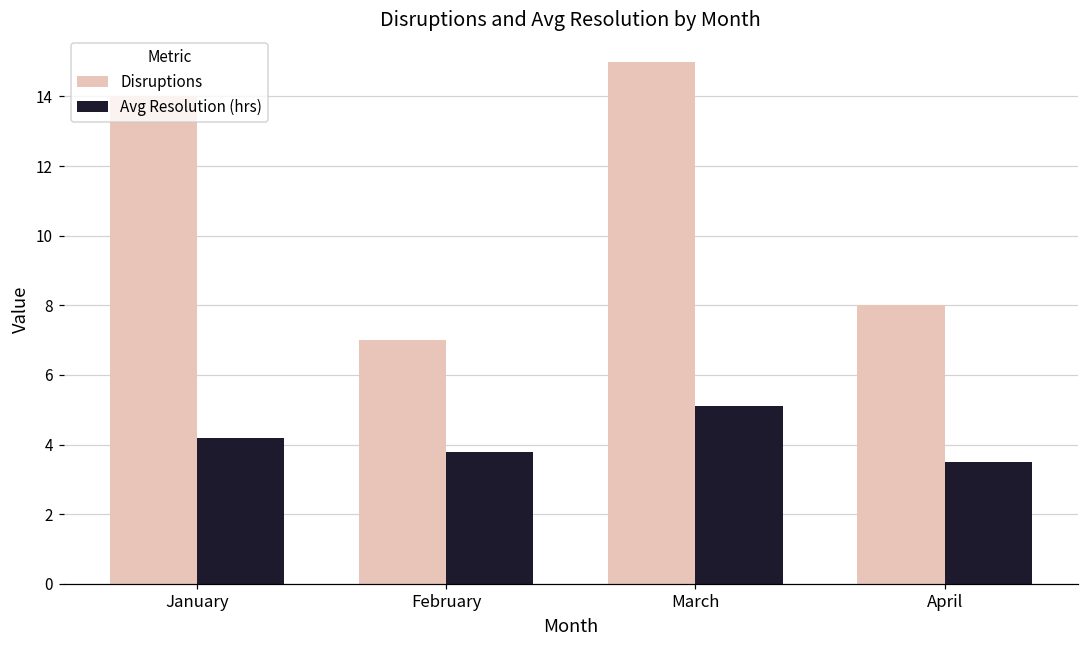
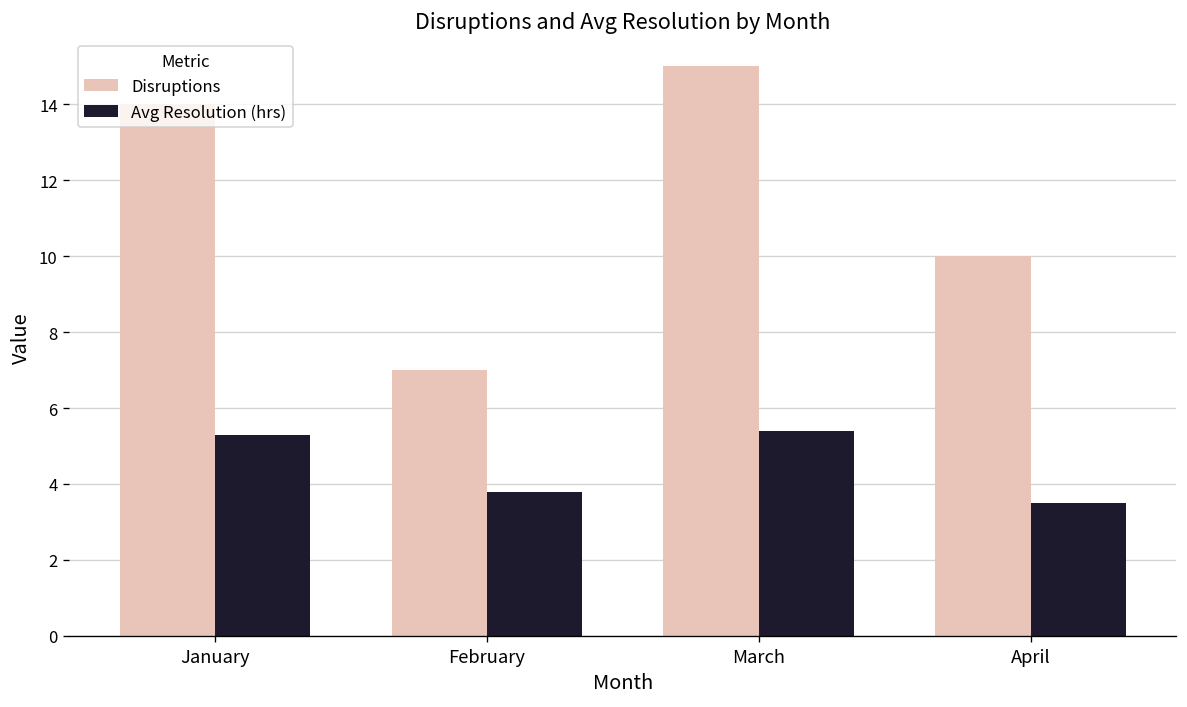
Avg Resolution (hrs), January: 4.2 -> 5.3
Avg Resolution (hrs), March: 5.1 -> 5.4
Disruptions, April: 8 -> 10
